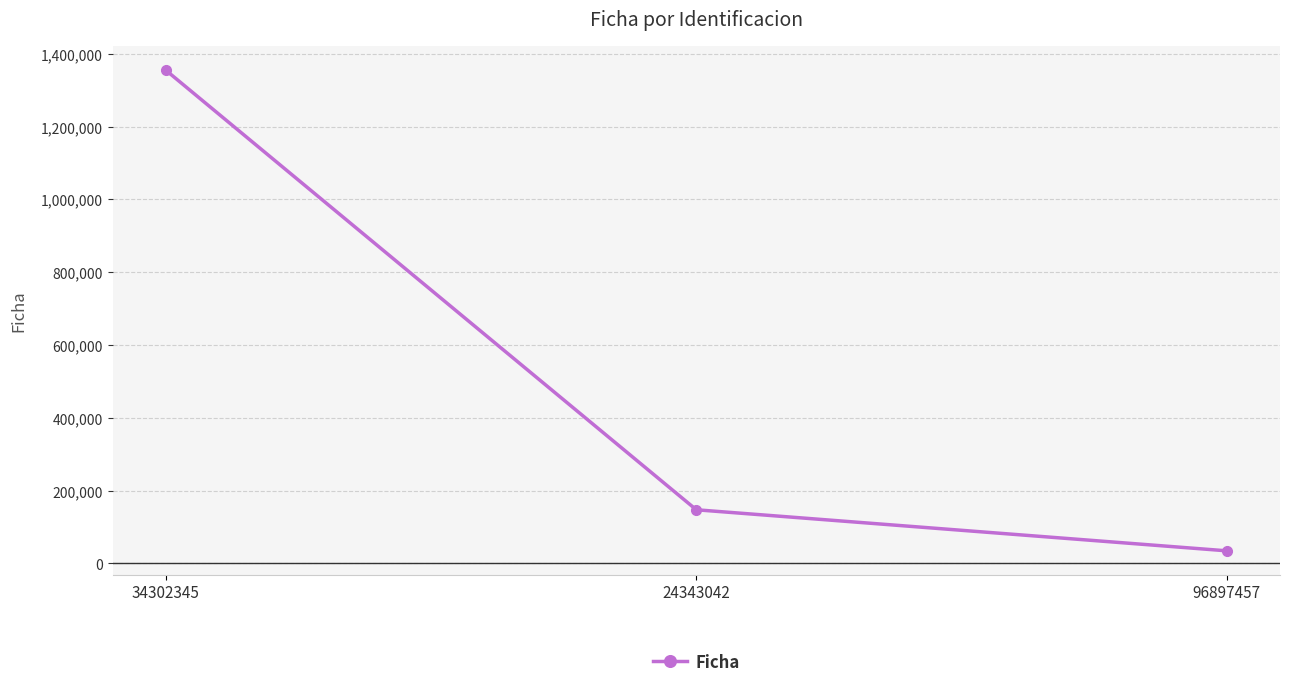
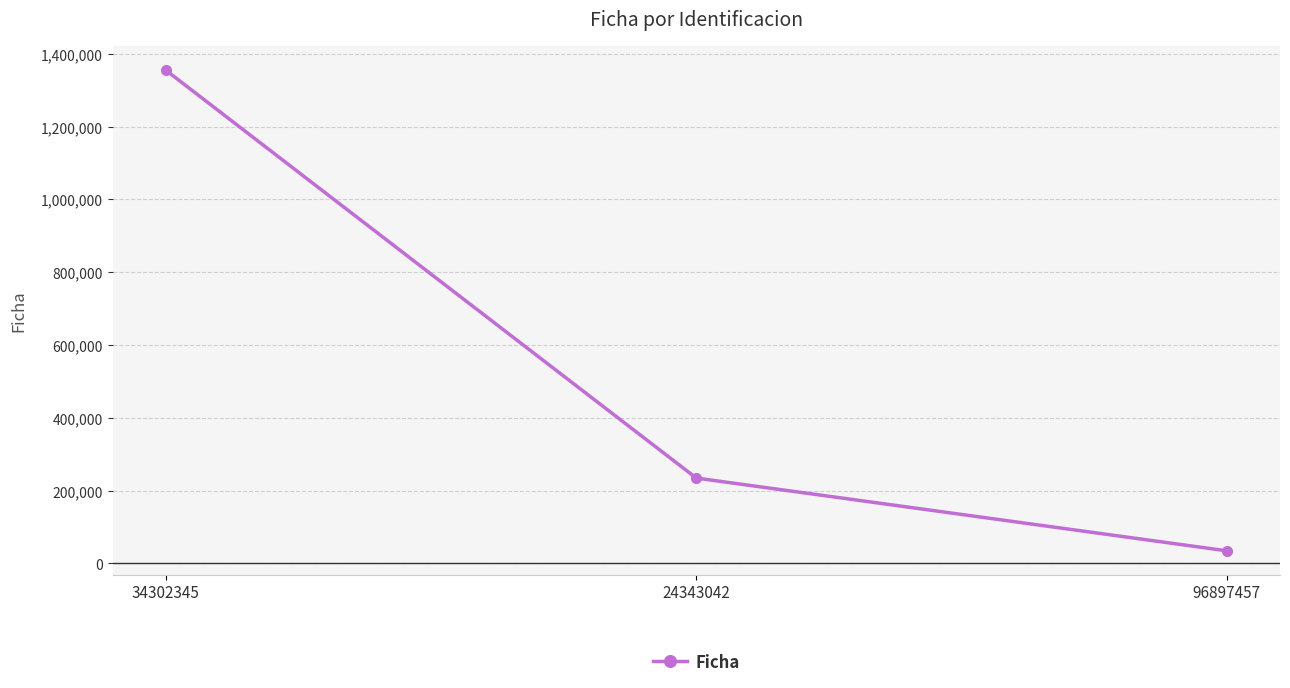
24343042: 150,000 -> 230,000
